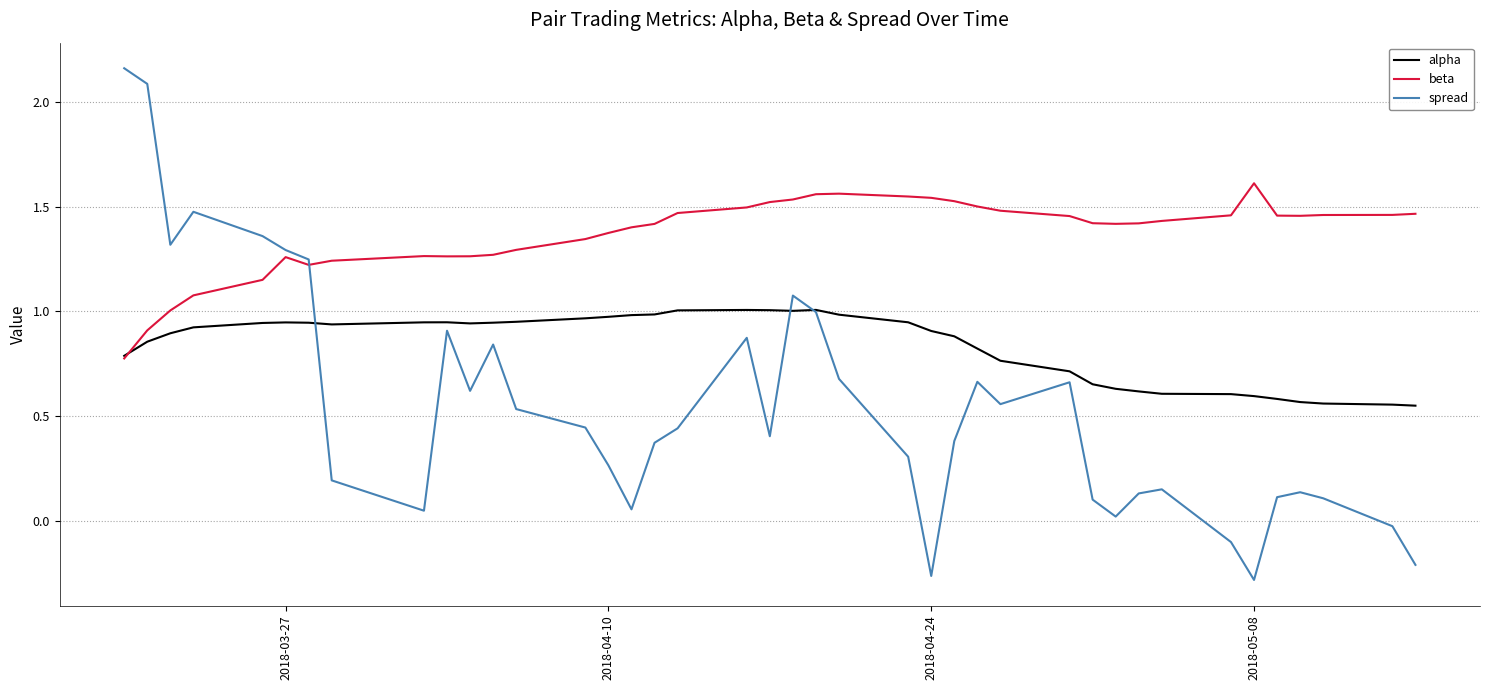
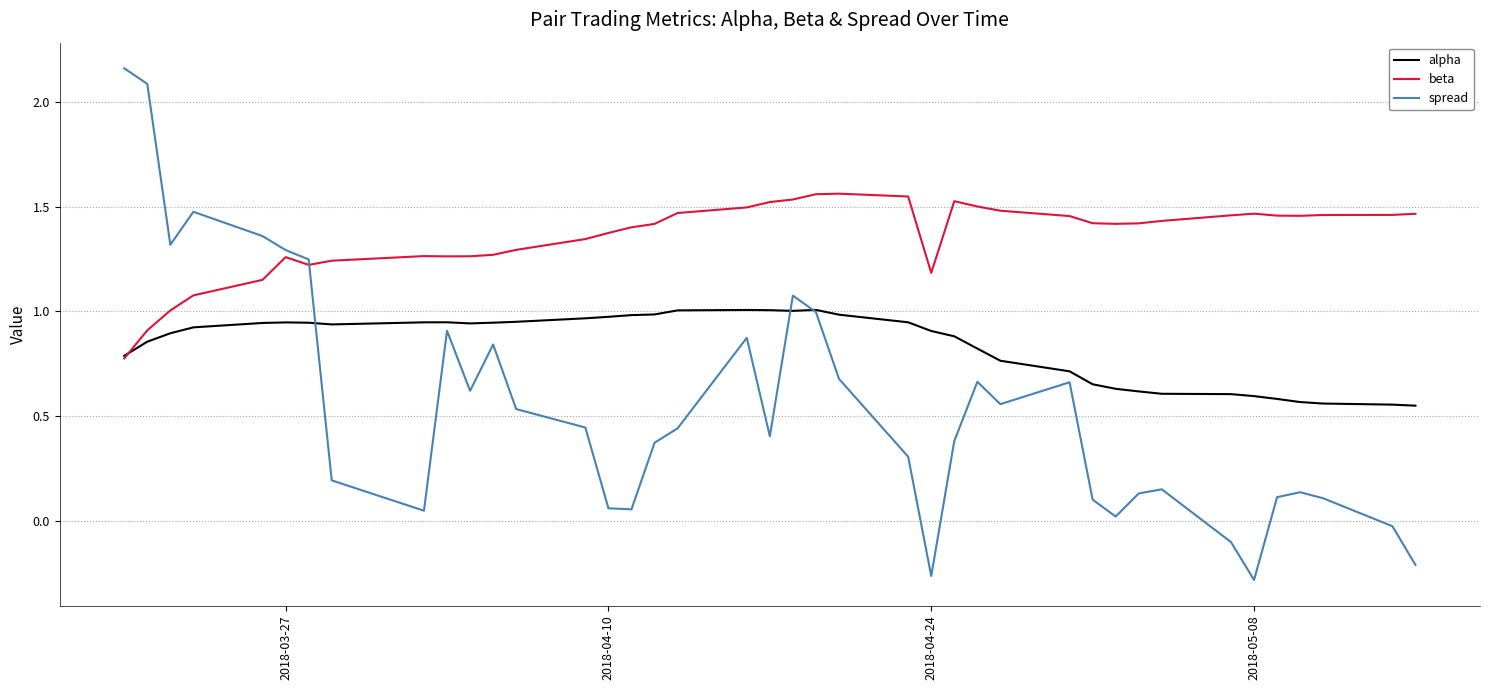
spread, 2018-04-10: 0.26 -> 0.06
beta, 2018-04-24: 1.54 -> 1.18
beta, 2018-05-08: 1.61 -> 1.47
